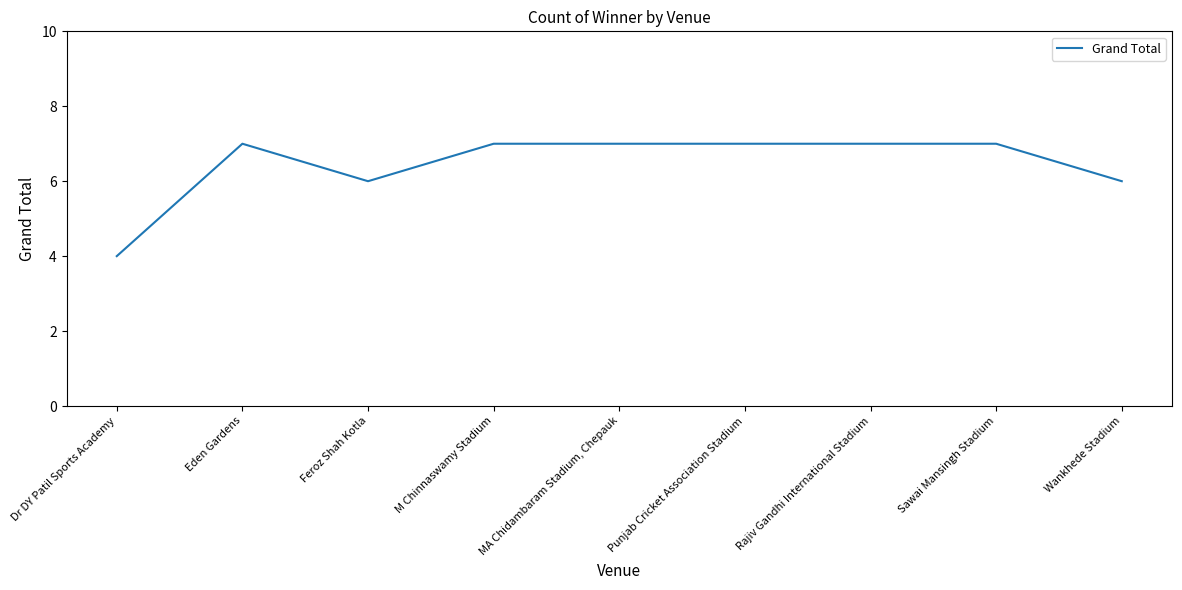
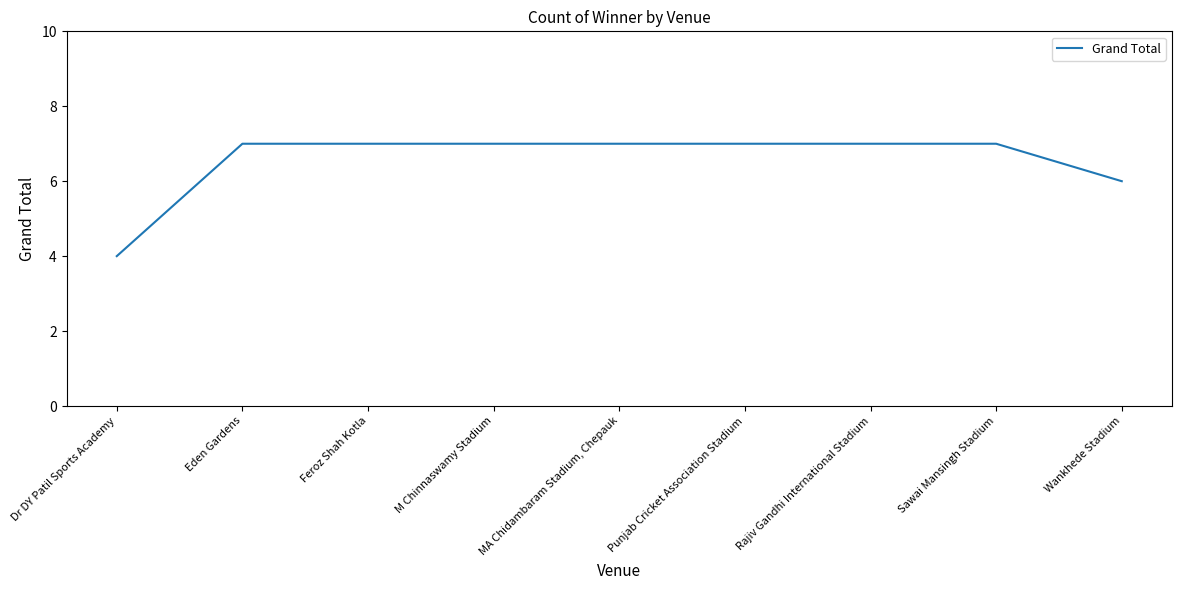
Feroz Shah Kotla: 6 -> 7
